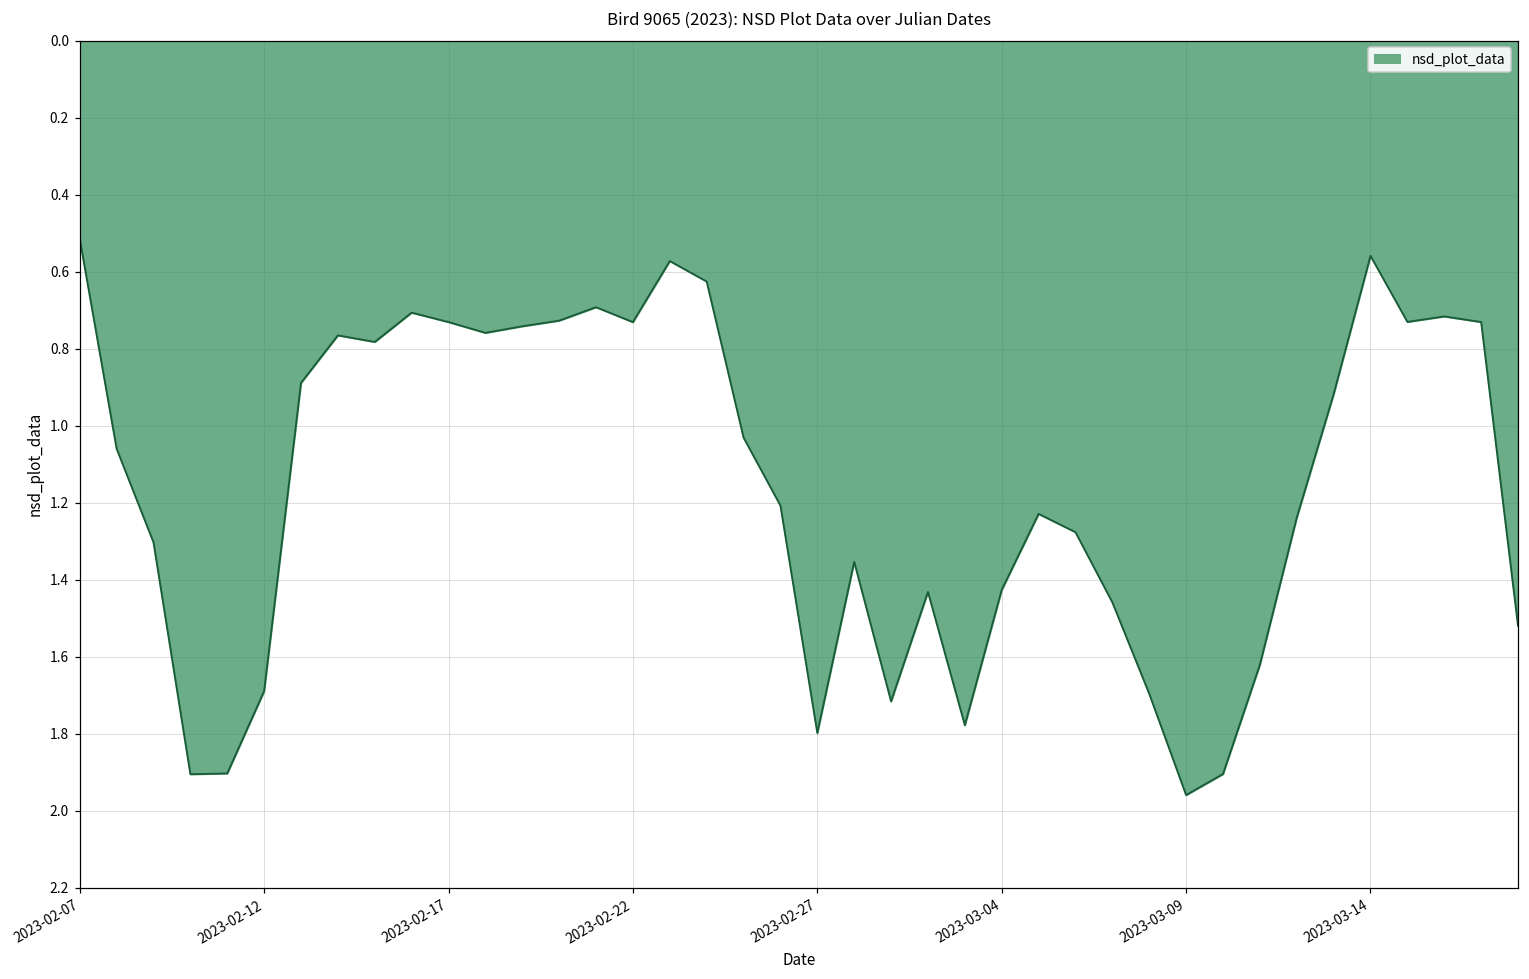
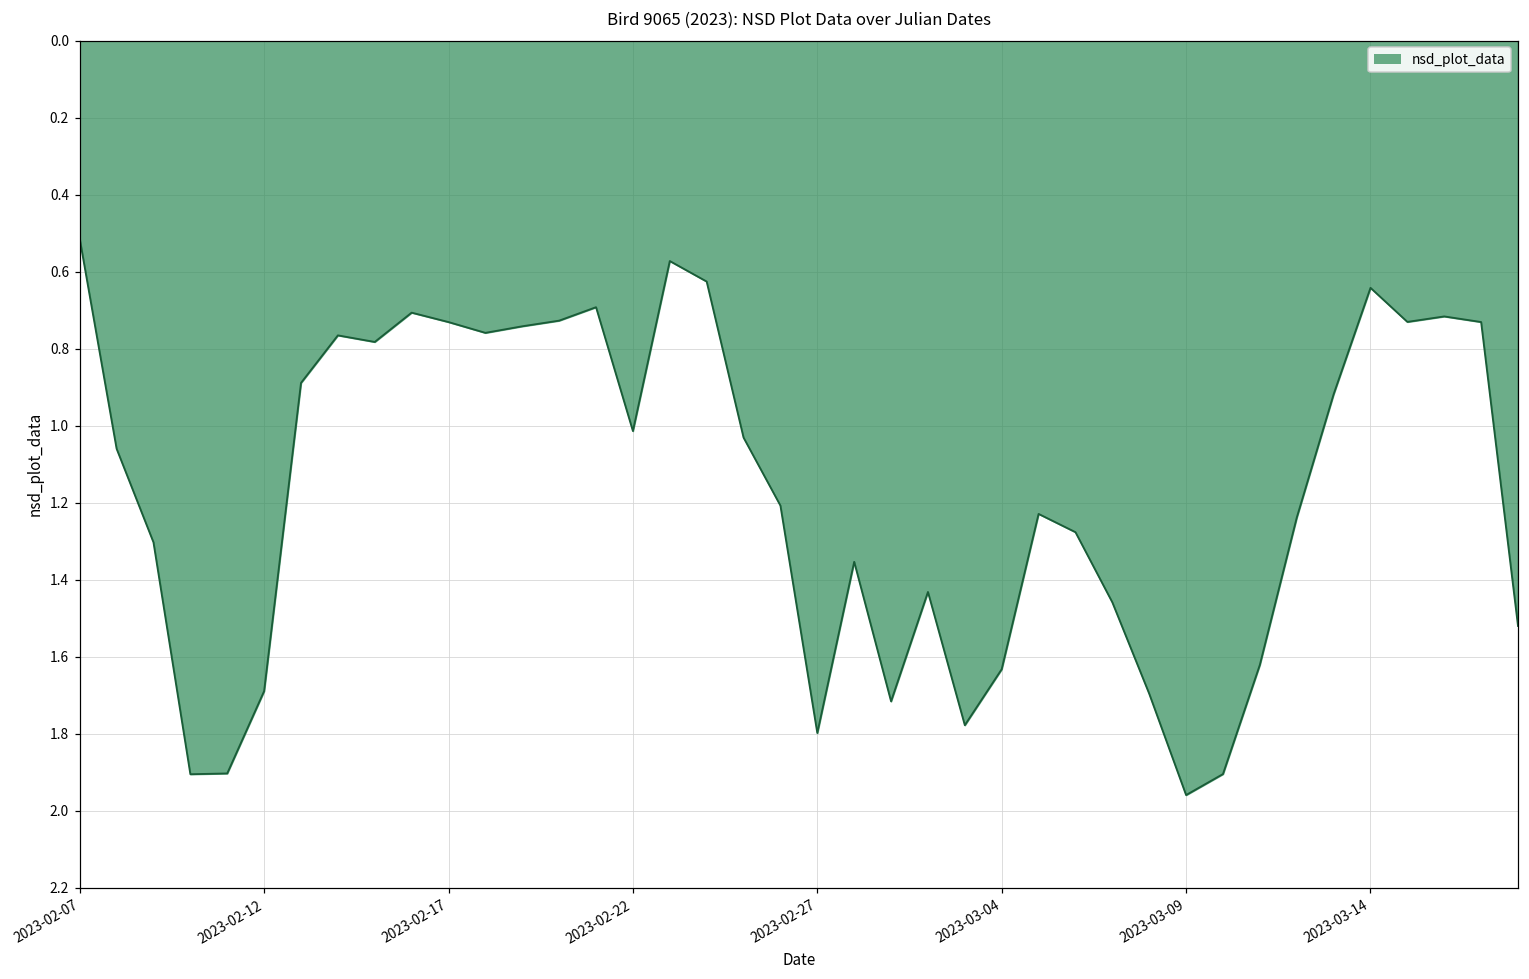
2023-02-22: 0.73 -> 1.01
2023-03-04: 1.43 -> 1.63
2023-03-14: 0.56 -> 0.64
